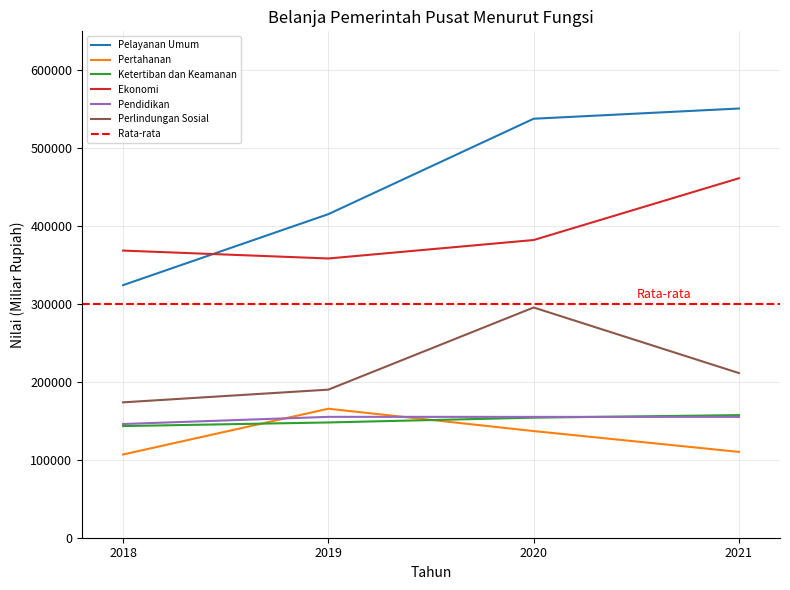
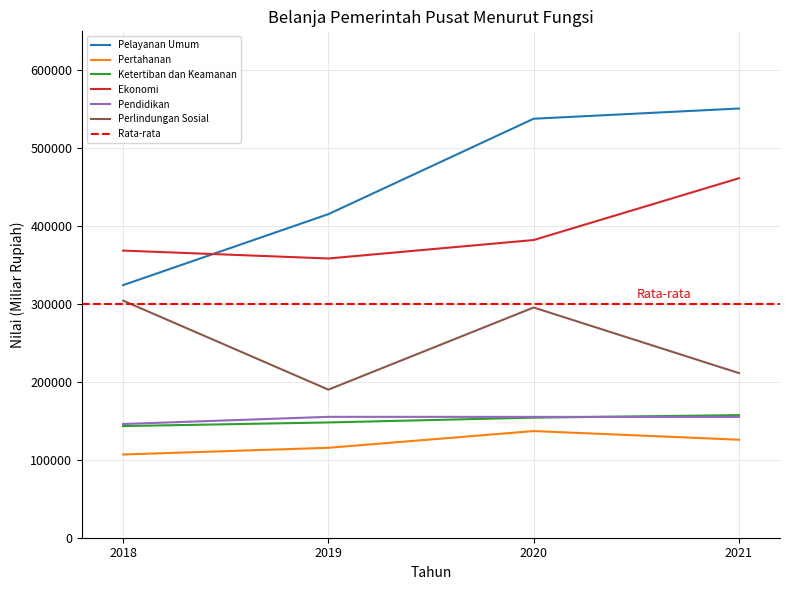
Perlindungan Sosial, 2018: 170000 -> 300000
Pertahanan, 2019: 170000 -> 120000
Pertahanan, 2021: 110000 -> 130000
